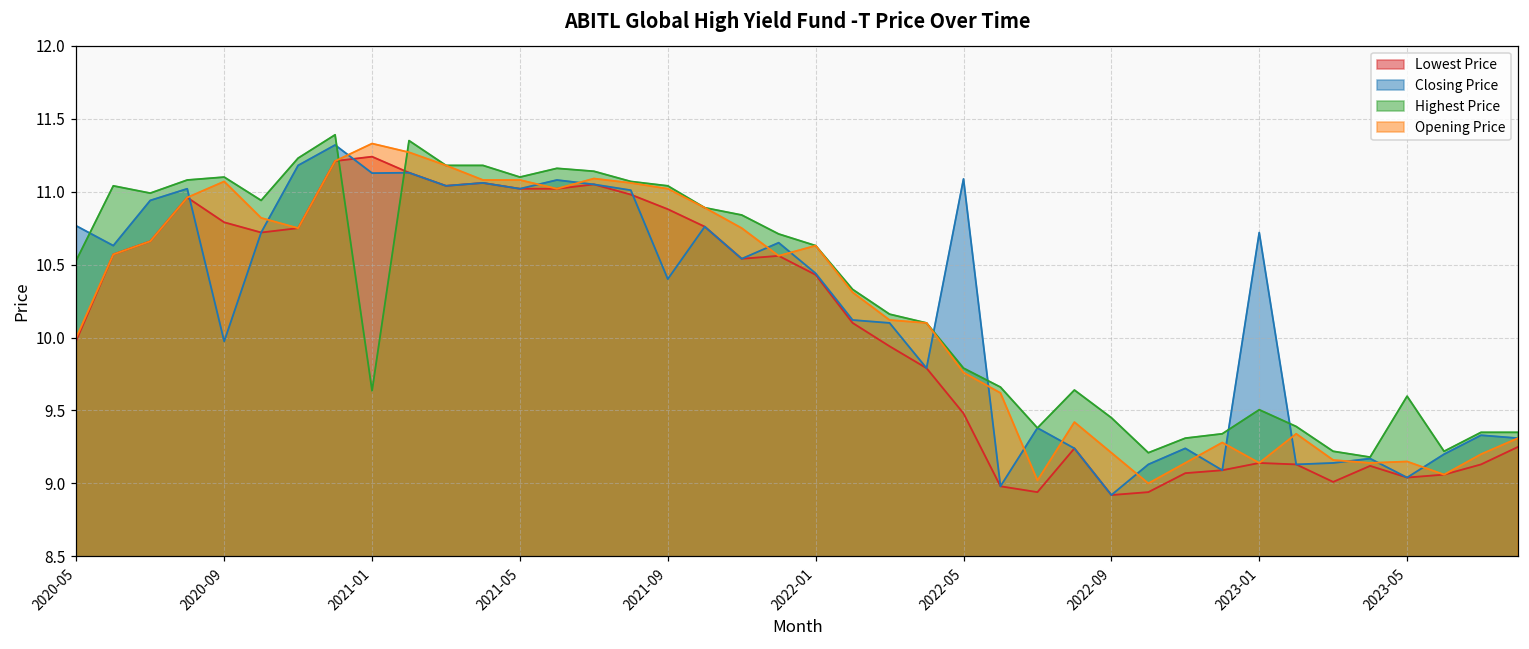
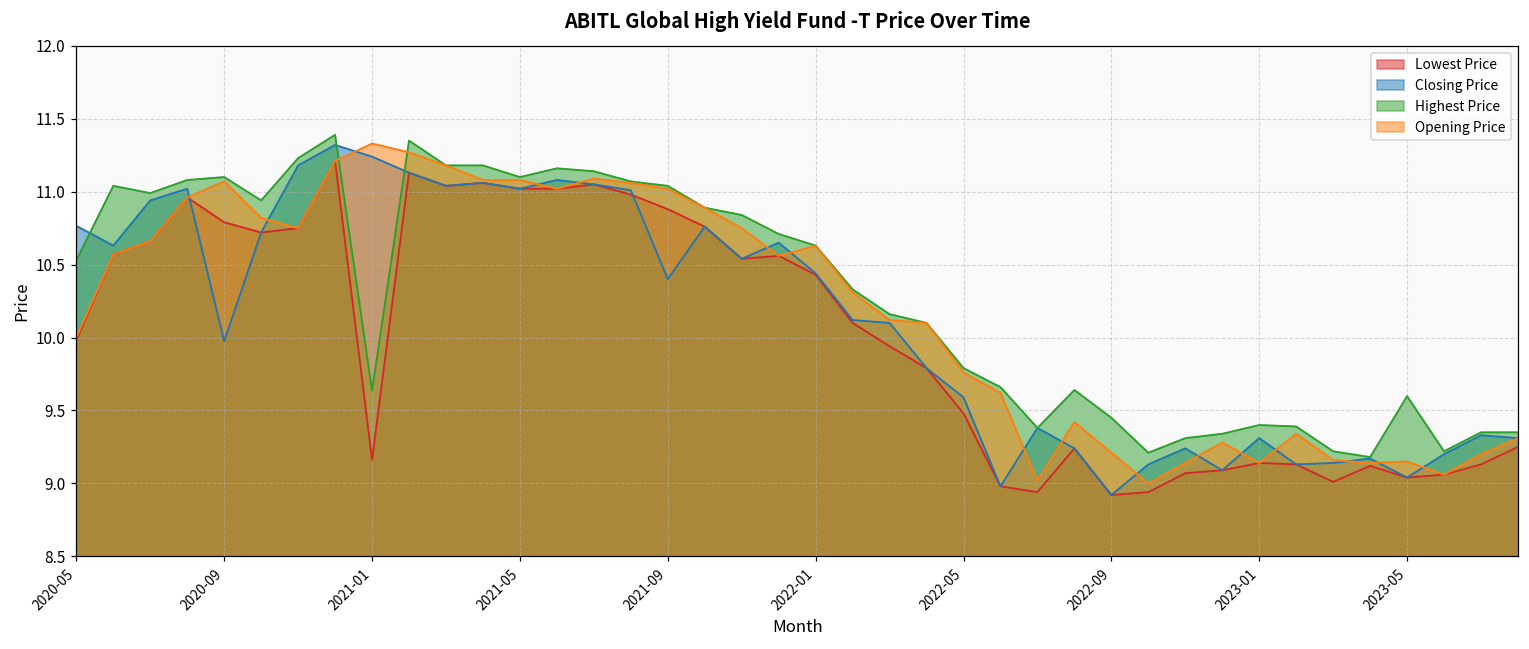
Lowest Price, 2021-01: 11.24 -> 9.16
Closing Price, 2021-01: 11.13 -> 11.24
Closing Price, 2022-05: 11.09 -> 9.59
Closing Price, 2023-01: 10.72 -> 9.31
Highest Price, 2023-01: 9.50 -> 9.40
